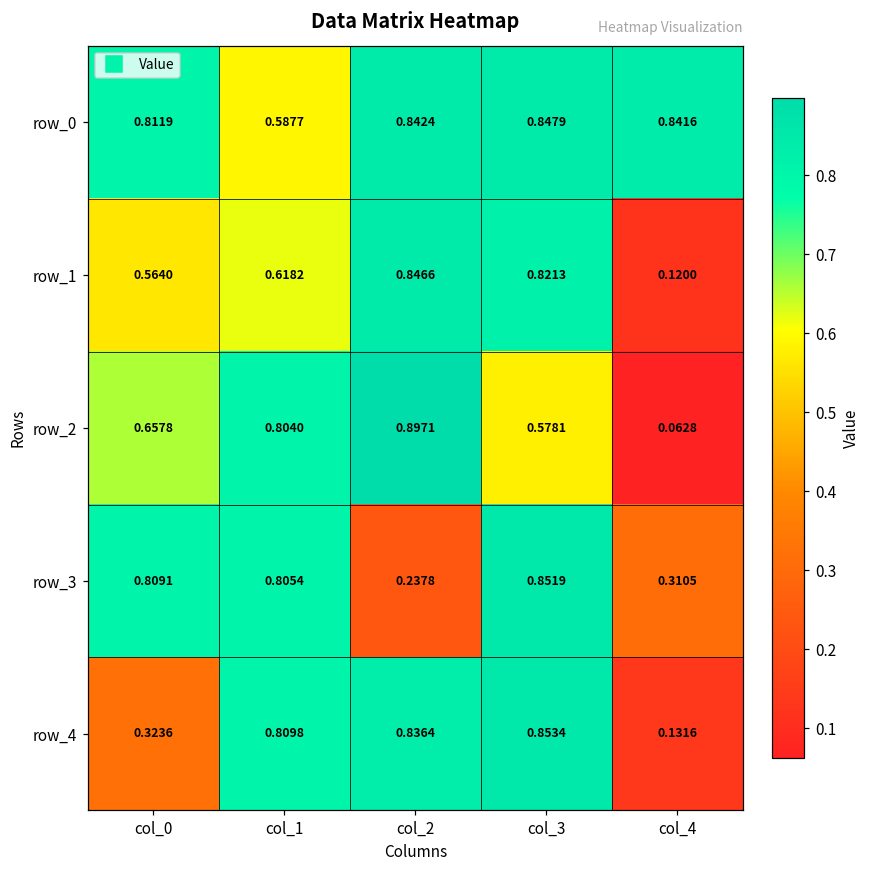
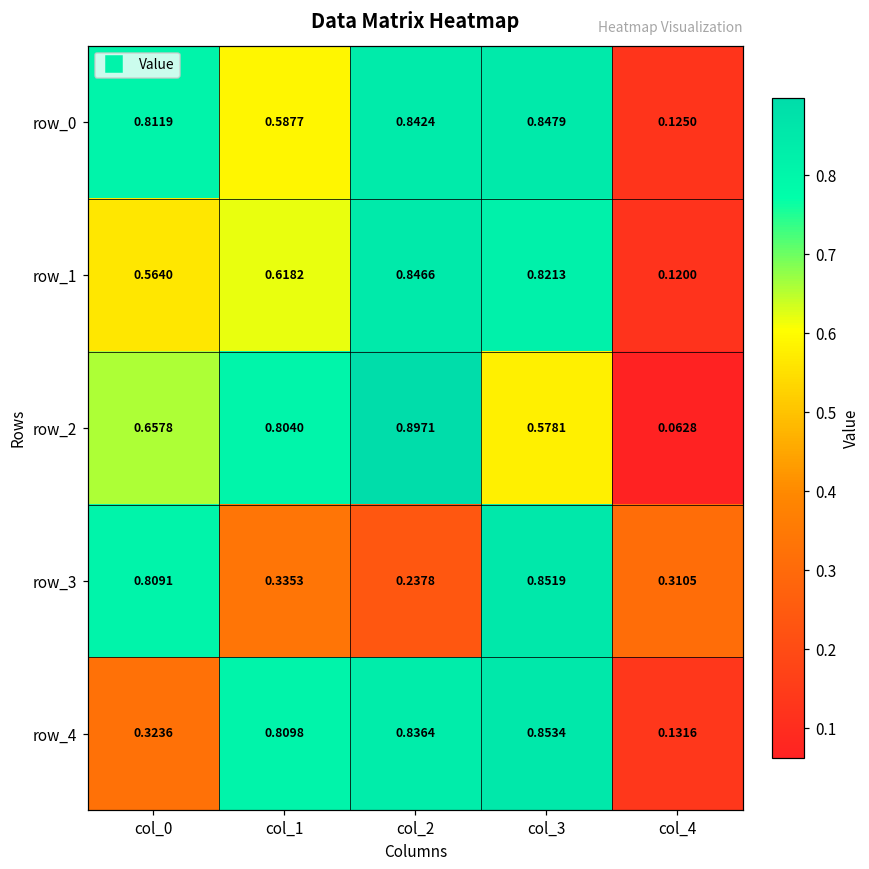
row_0, col_4: 0.8416 -> 0.1250
row_3, col_1: 0.8054 -> 0.3353
